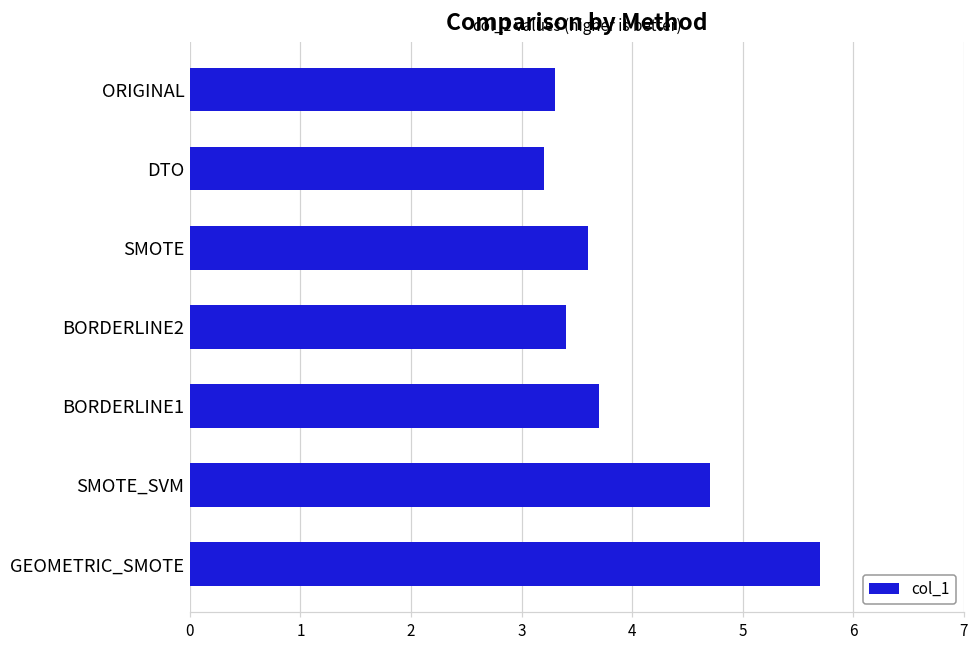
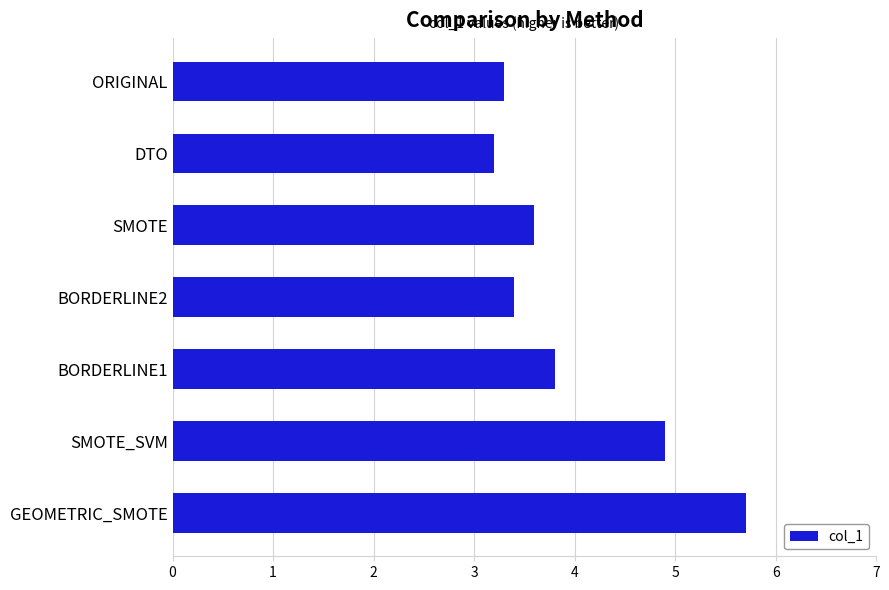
BORDERLINE1: 3.7 -> 3.8
SMOTE_SVM: 4.7 -> 4.9
